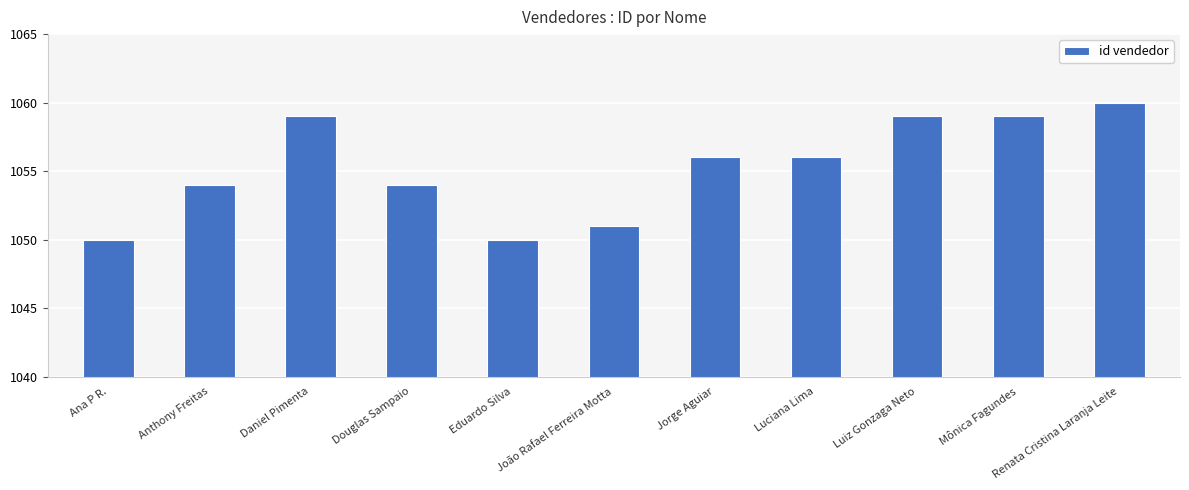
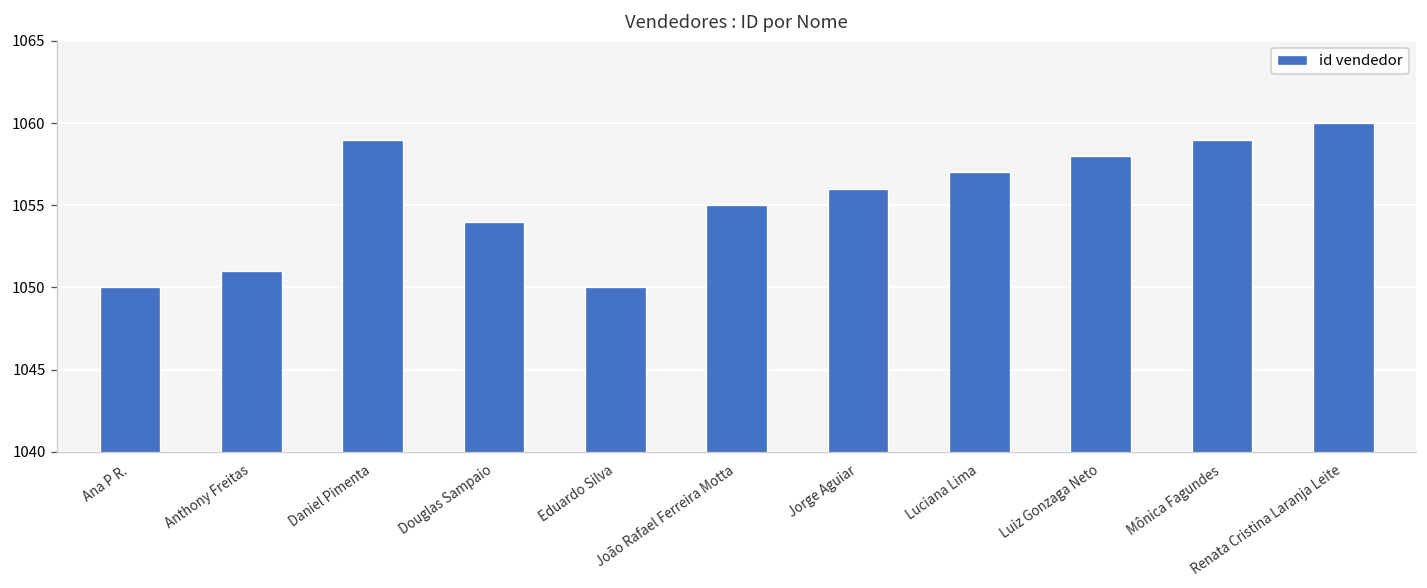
Anthony Freitas: 1054 -> 1051
João Rafael Ferreira Motta: 1051 -> 1055
Luciana Lima: 1056 -> 1057
Luiz Gonzaga Neto: 1059 -> 1058
